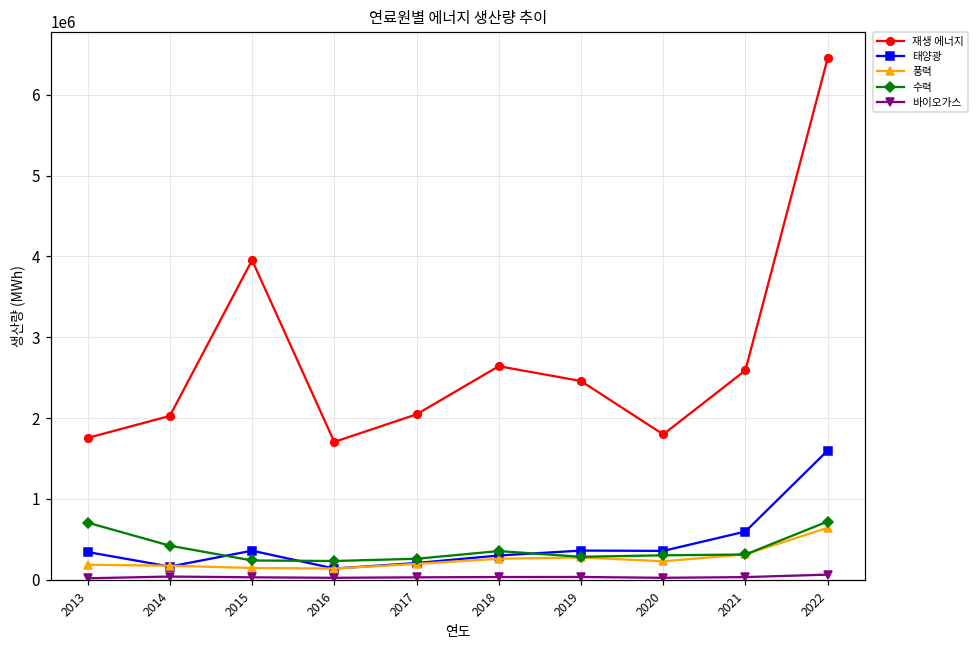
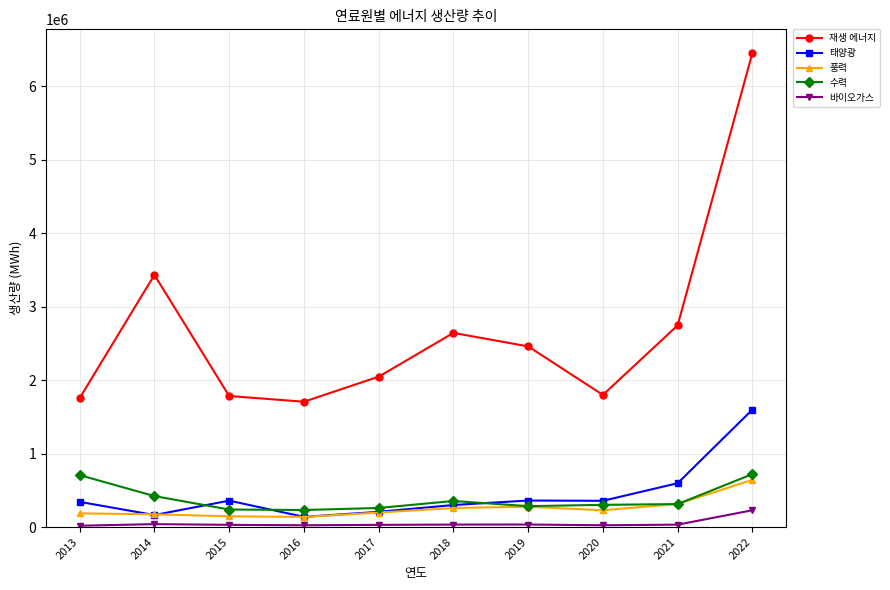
재생 에너지, 2014: 2000000 -> 3400000
재생 에너지, 2015: 4000000 -> 1800000
재생 에너지, 2021: 2600000 -> 2700000
바이오가스, 2022: 100000 -> 200000
